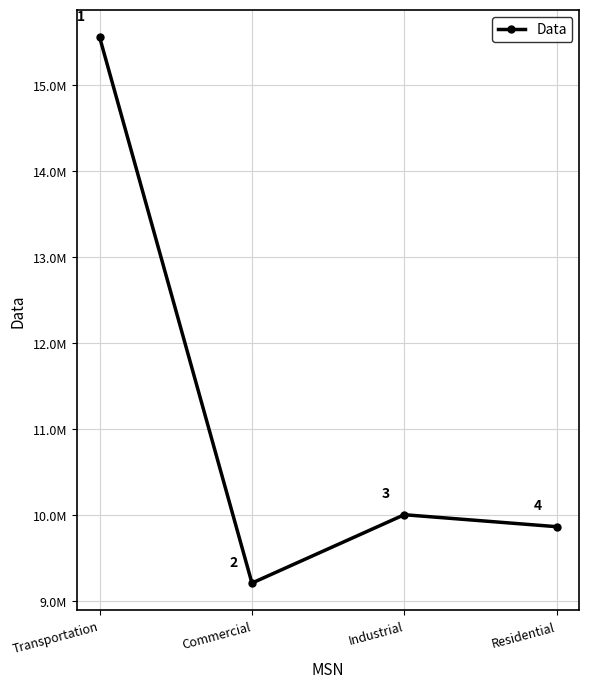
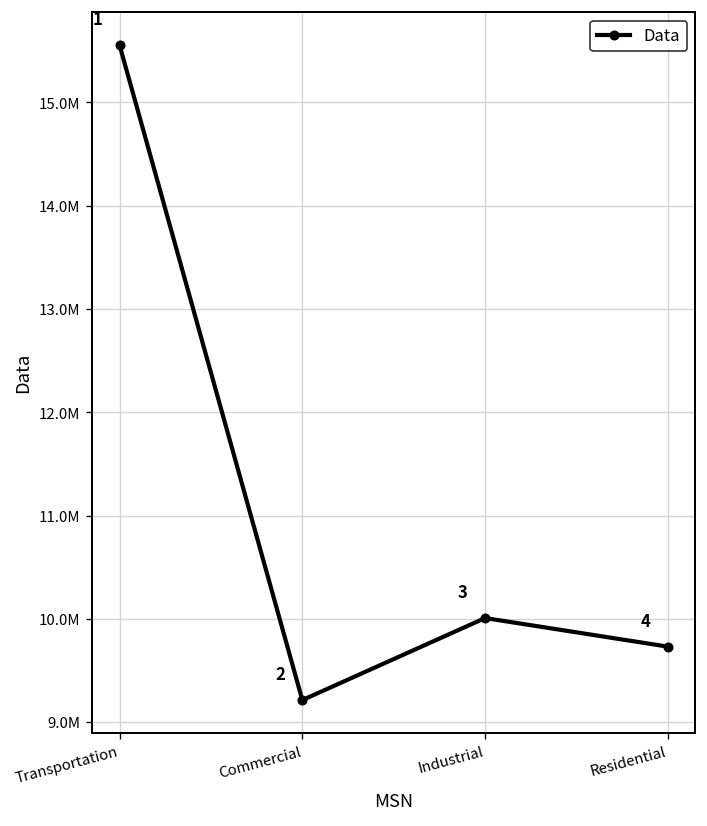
Residential: 9900000 -> 9700000
